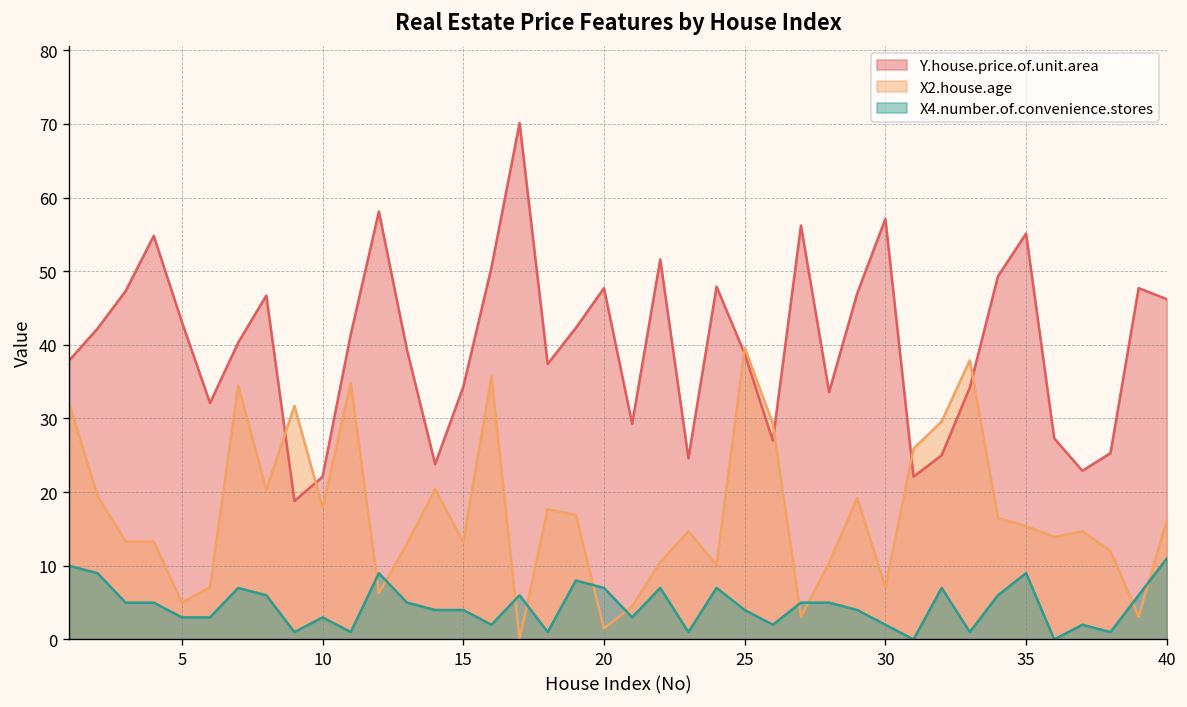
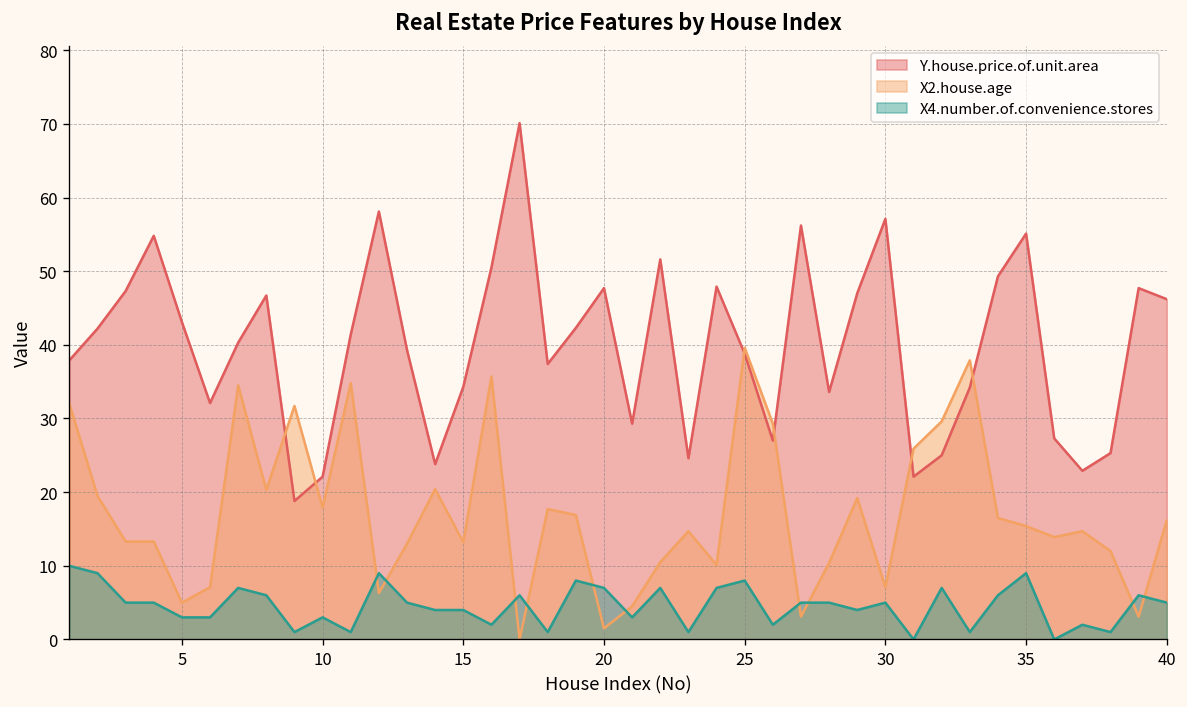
X4.number.of.convenience.stores, 25: 4 -> 8
X4.number.of.convenience.stores, 30: 2 -> 5
X4.number.of.convenience.stores, 40: 11 -> 5
